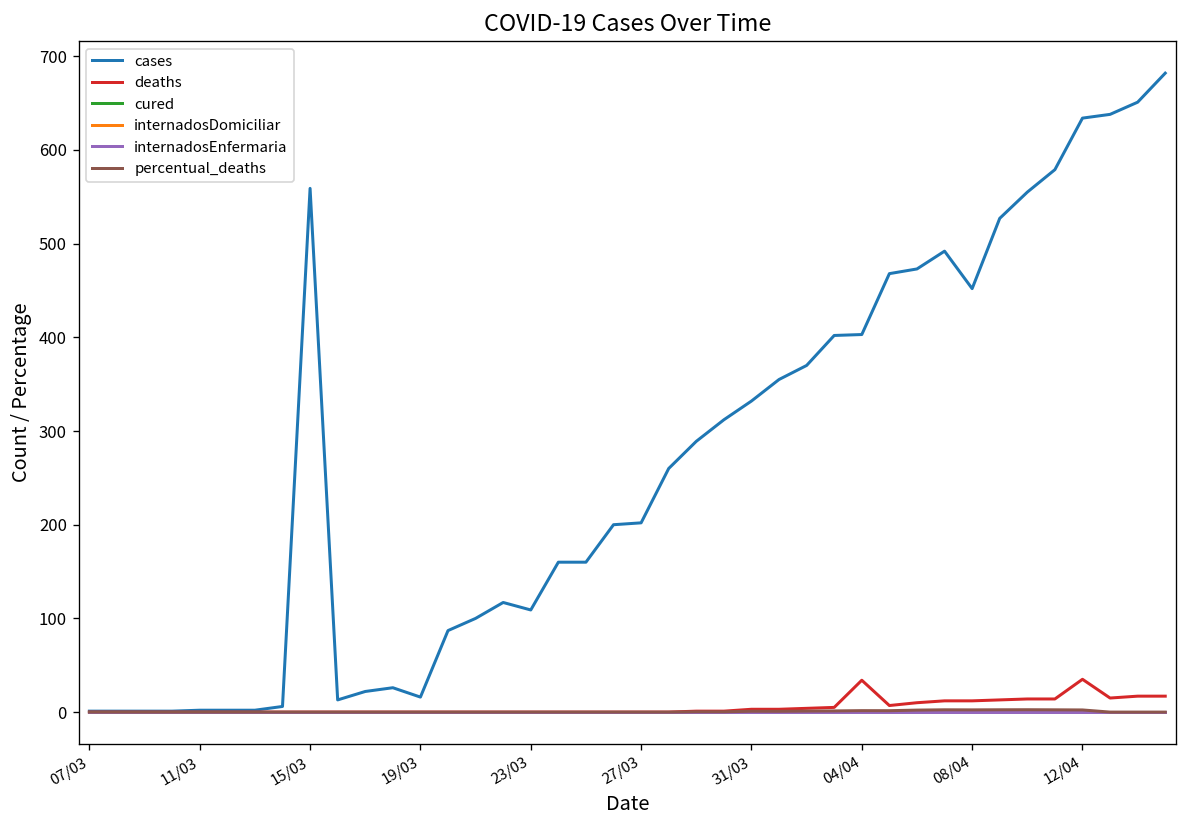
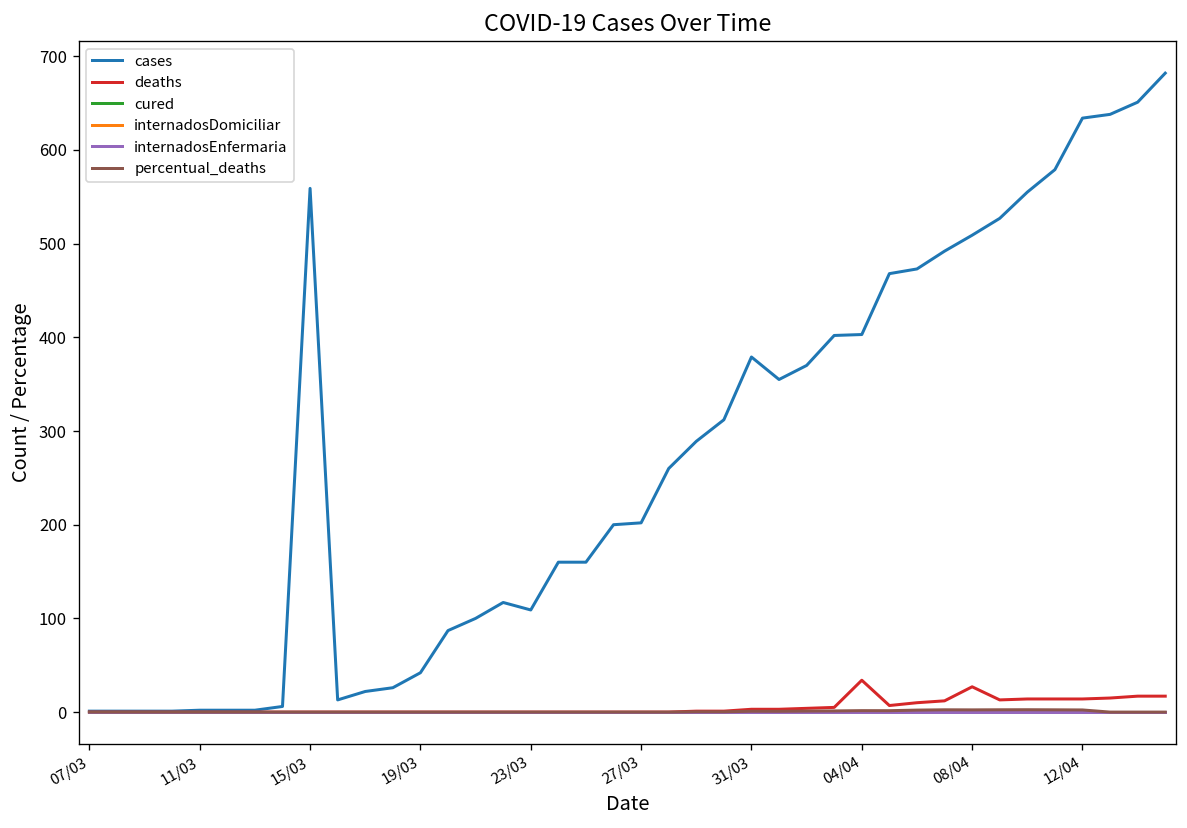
cases, 19/03: 20 -> 40
cases, 31/03: 330 -> 380
cases, 08/04: 450 -> 510
deaths, 08/04: 10 -> 30
deaths, 12/04: 40 -> 10
